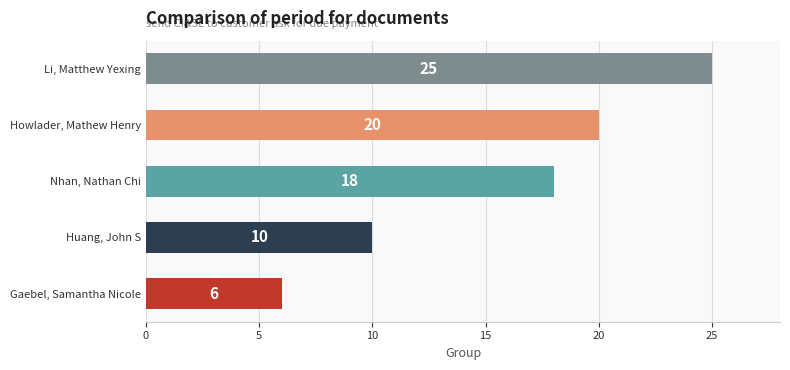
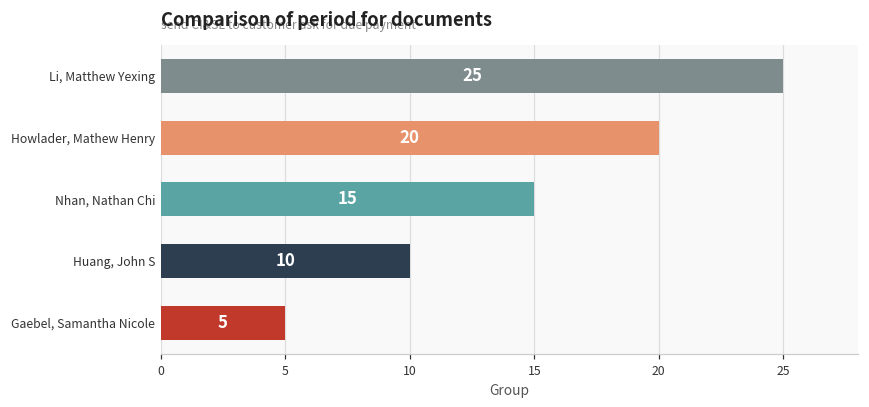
Nhan, Nathan Chi: 18 -> 15
Gaebel, Samantha Nicole: 6 -> 5
